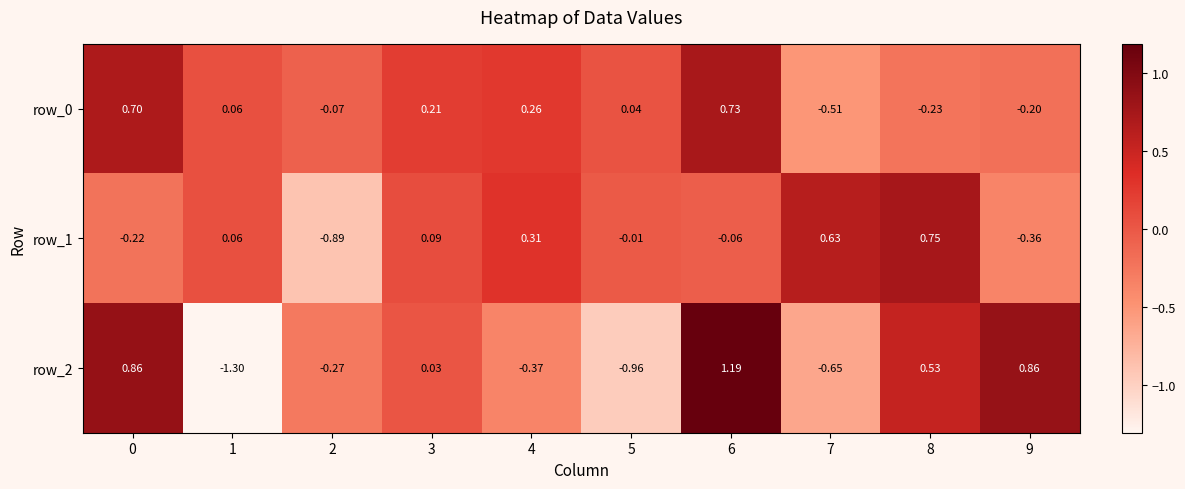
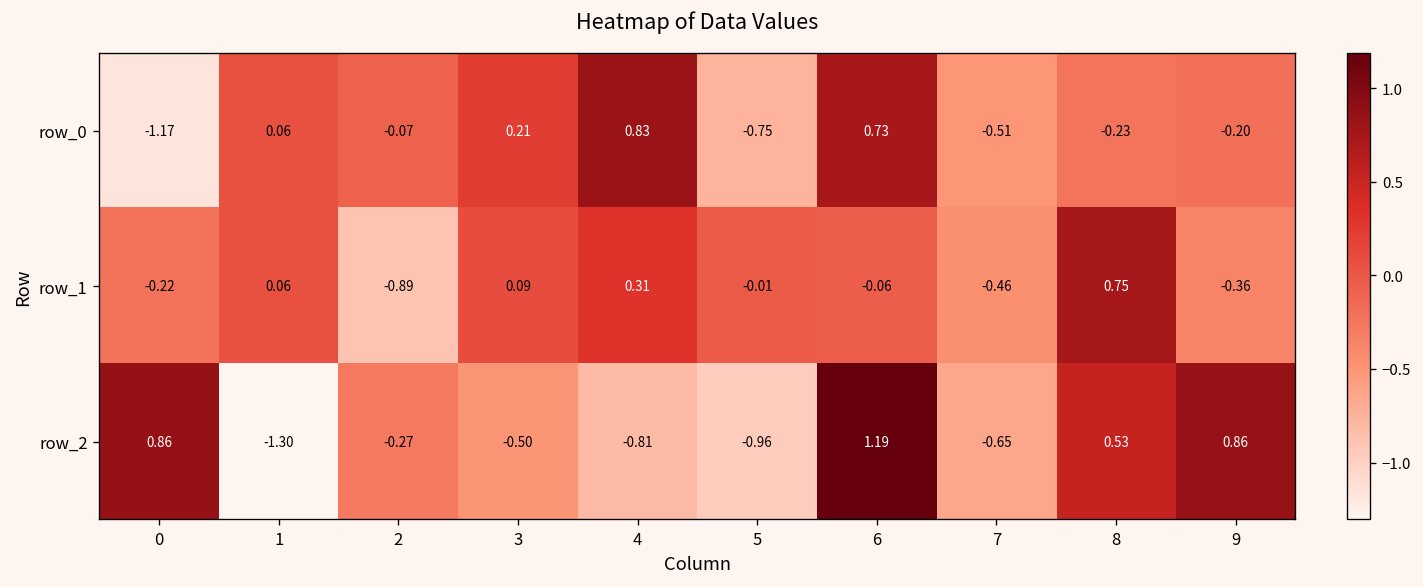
row_0, 0: 0.70 -> -1.17
row_0, 4: 0.26 -> 0.83
row_0, 5: 0.04 -> -0.75
row_1, 7: 0.63 -> -0.46
row_2, 3: 0.03 -> -0.50
row_2, 4: -0.37 -> -0.81
